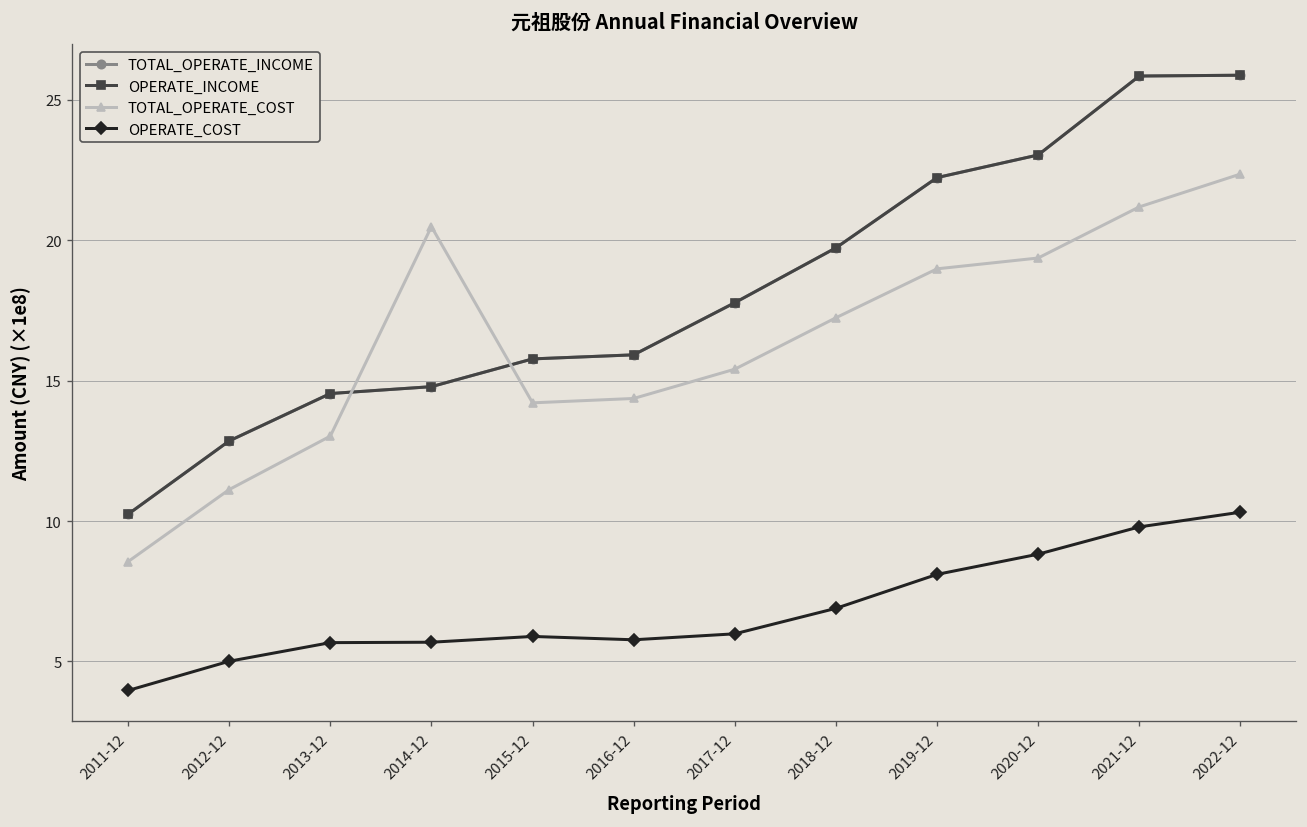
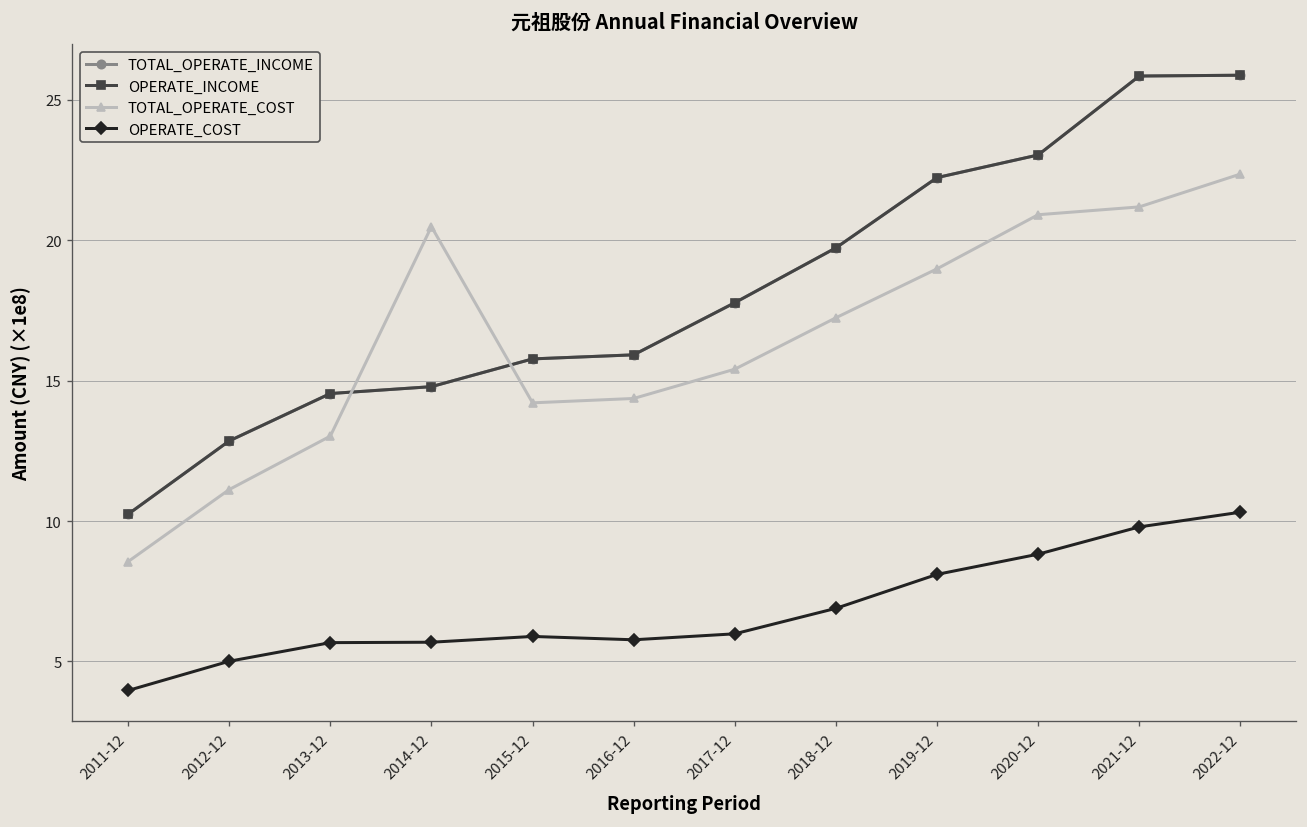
TOTAL_OPERATE_COST, 2020-12: 19.4 -> 20.9
